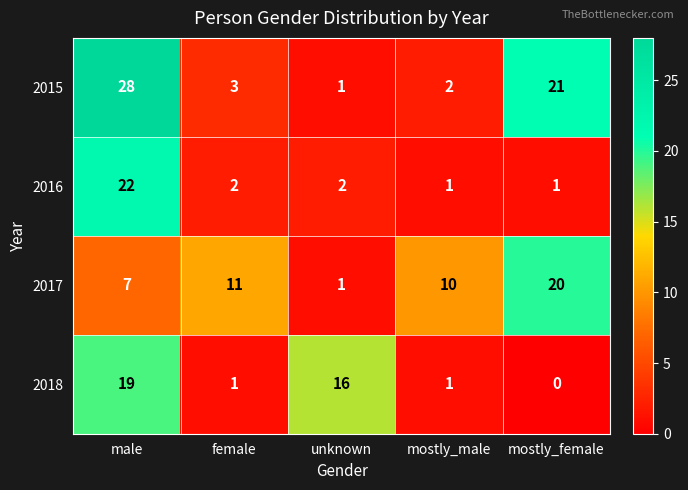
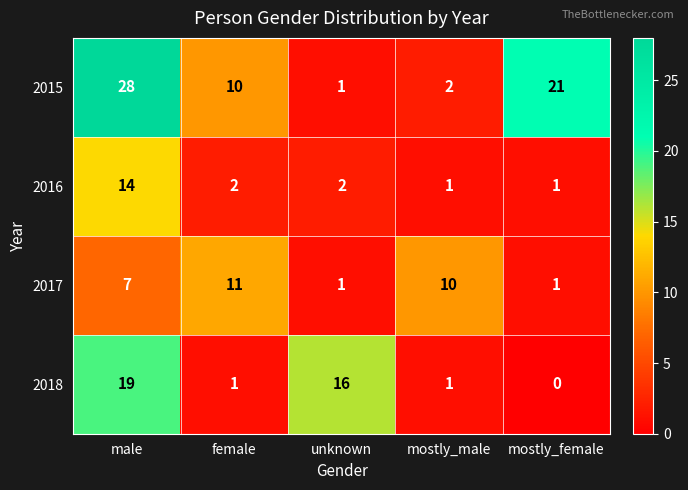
2015, female: 3 -> 10
2016, male: 22 -> 14
2017, mostly_female: 20 -> 1
